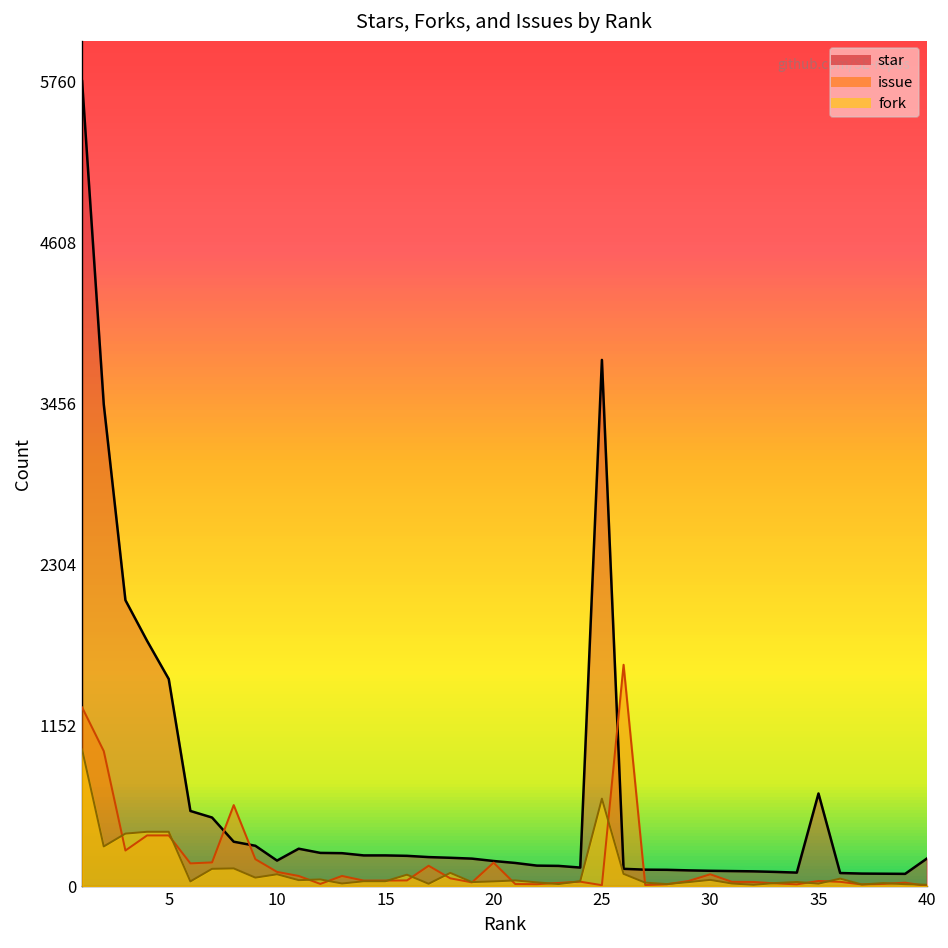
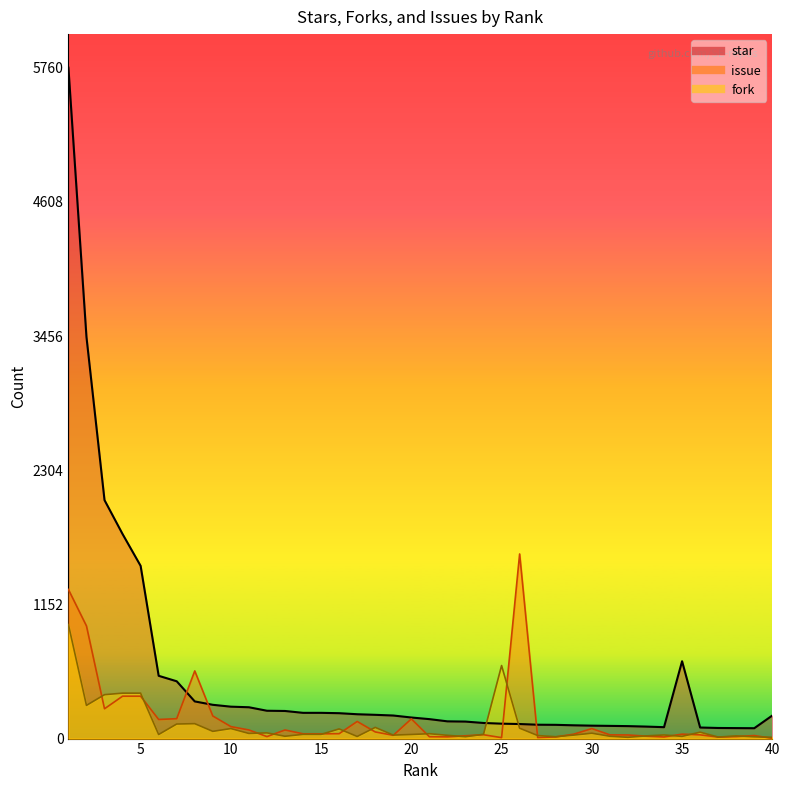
star, 10: 180 -> 270
star, 25: 3770 -> 130
